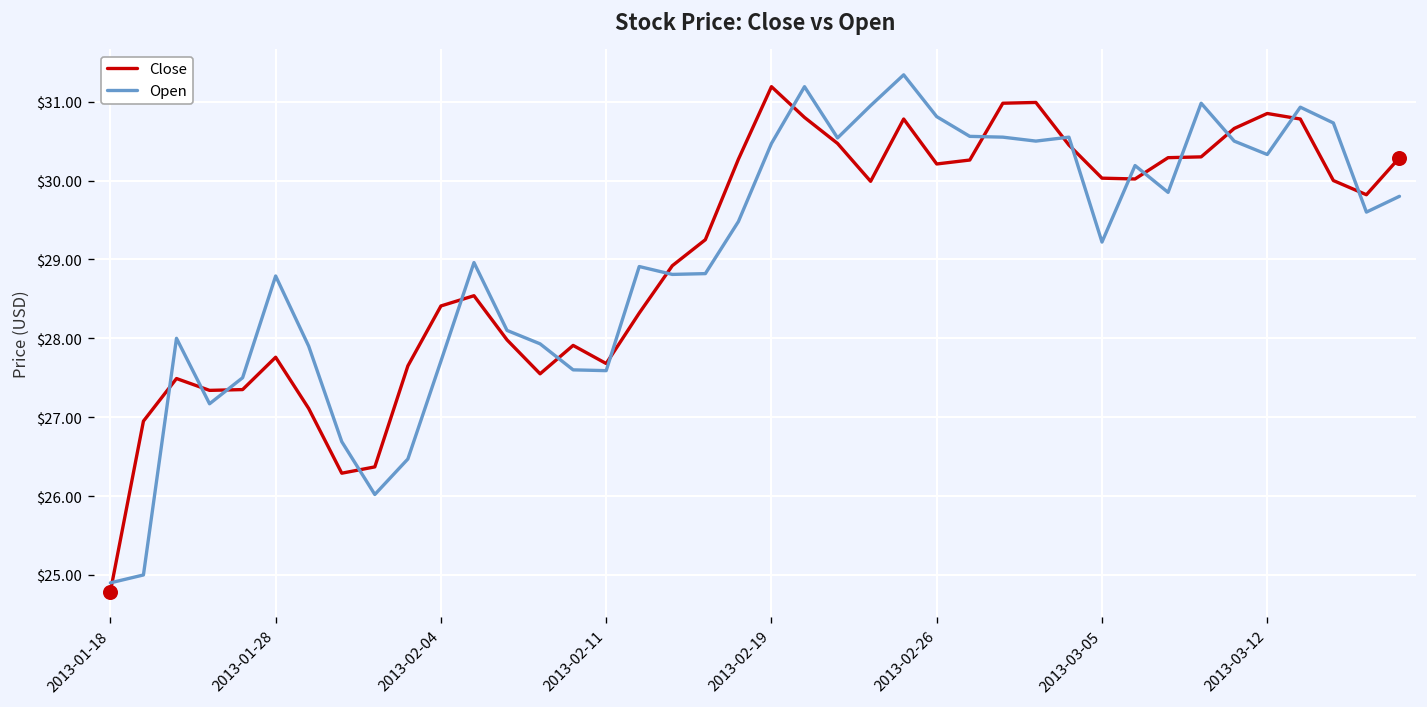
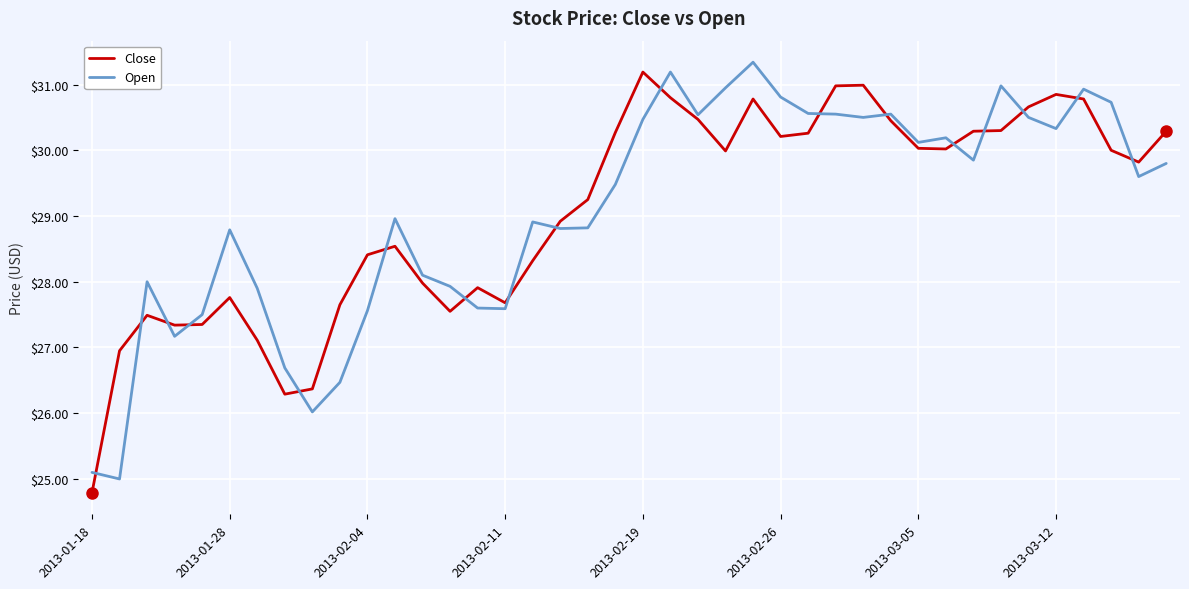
Open, 2013-01-18: $24.9 -> $25.1
Open, 2013-02-04: $27.7 -> $27.6
Open, 2013-03-05: $29.2 -> $30.1
